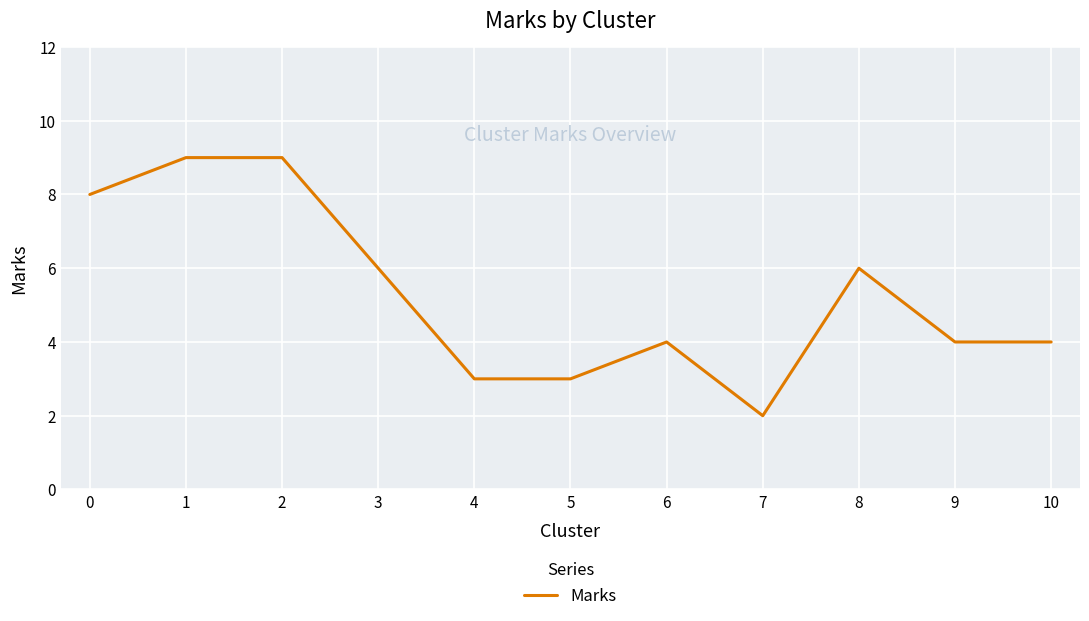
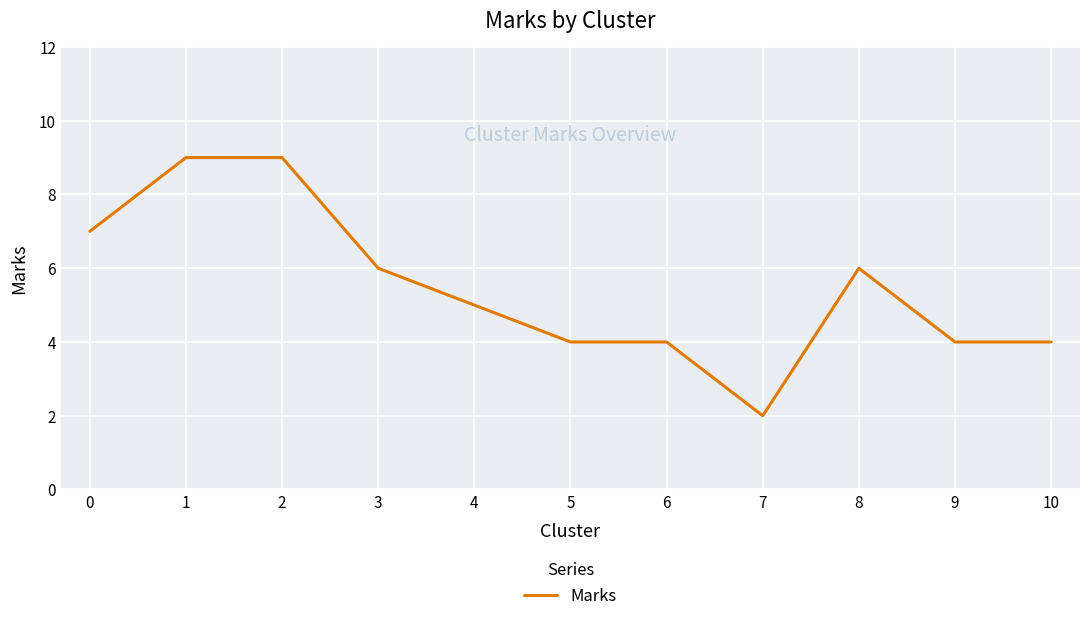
0: 8 -> 7
4: 3 -> 5
5: 3 -> 4
